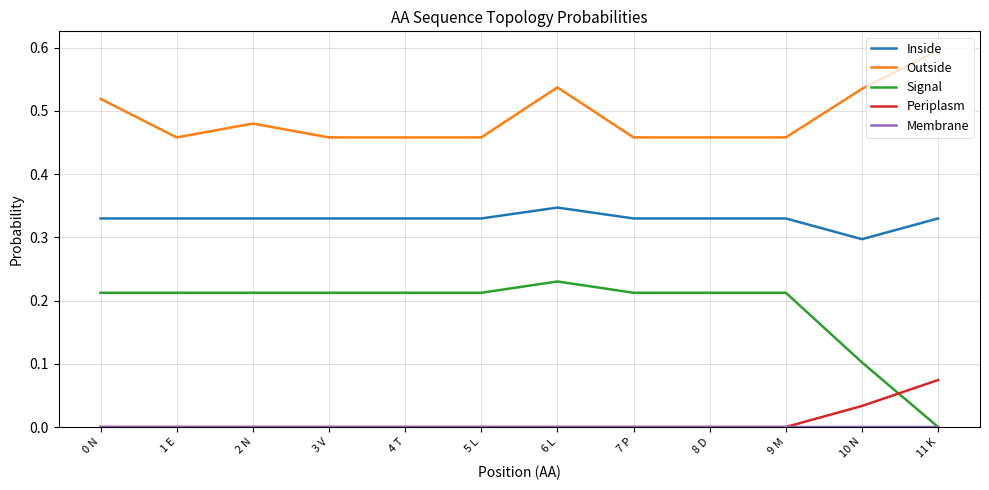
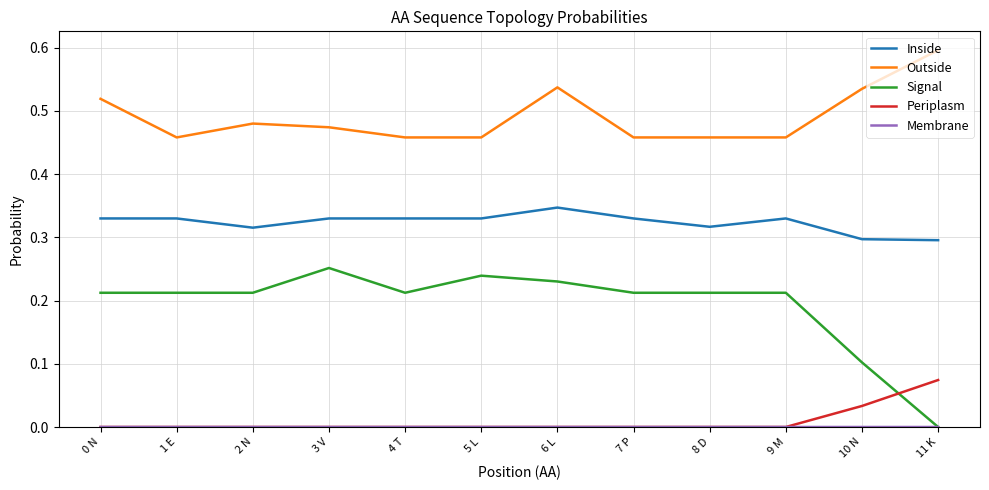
Inside, 2 N: 0.33 -> 0.32
Outside, 3 V: 0.46 -> 0.47
Signal, 3 V: 0.21 -> 0.25
Signal, 5 L: 0.21 -> 0.24
Inside, 8 D: 0.33 -> 0.32
Inside, 11 K: 0.33 -> 0.30
